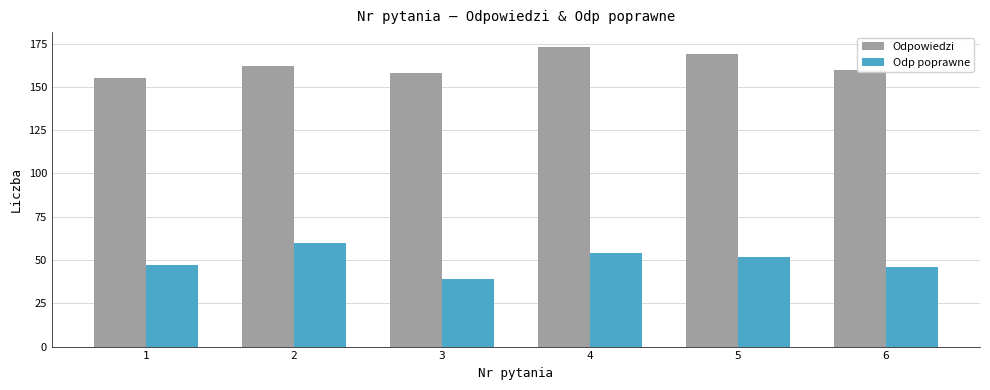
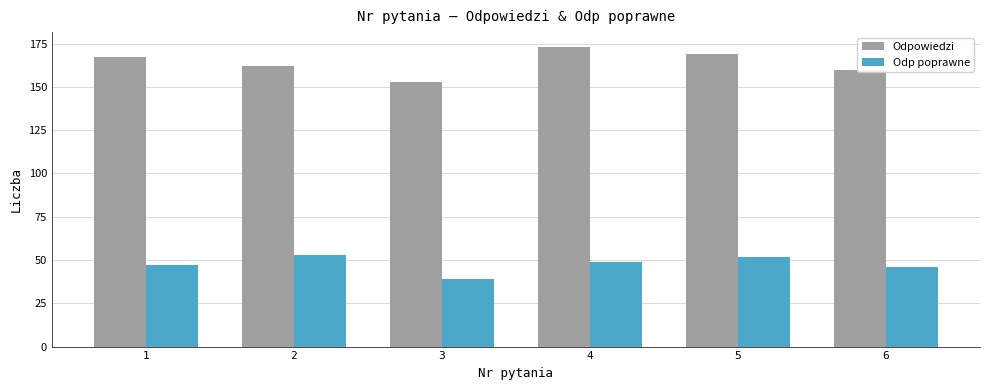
Odpowiedzi, 1: 155 -> 167
Odp poprawne, 2: 60 -> 53
Odpowiedzi, 3: 158 -> 153
Odp poprawne, 4: 54 -> 49
